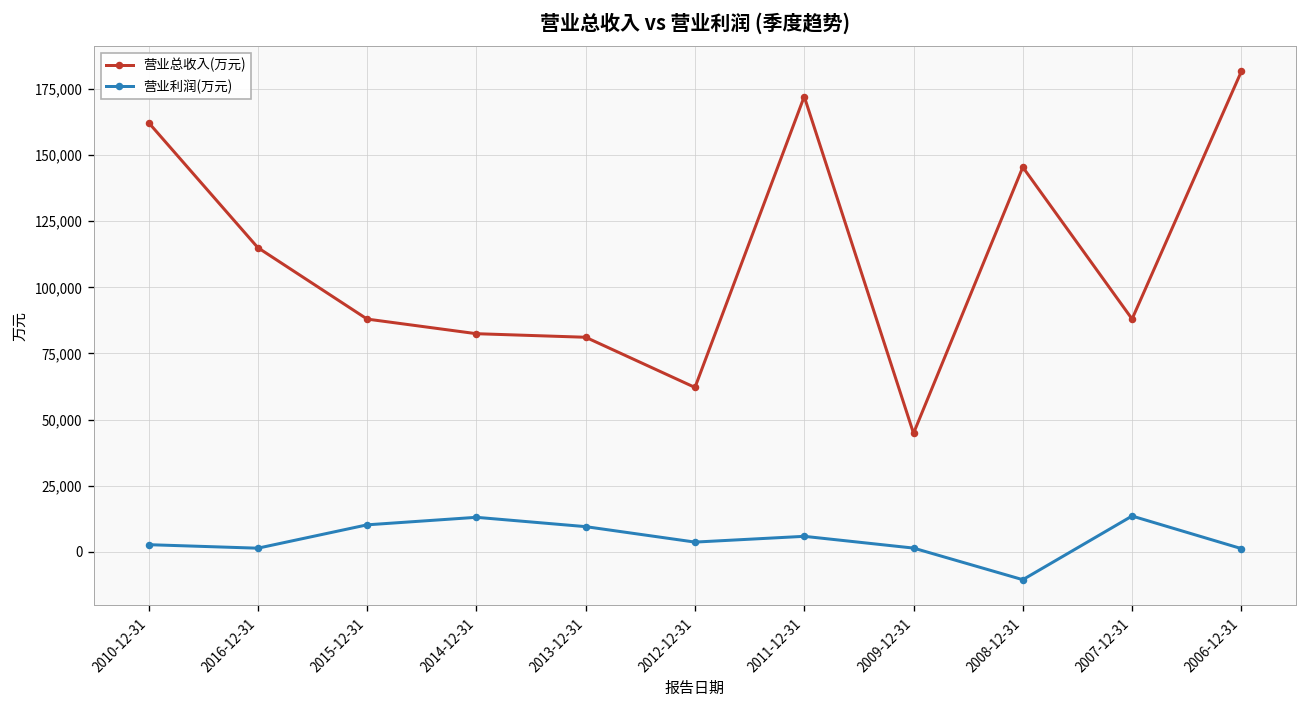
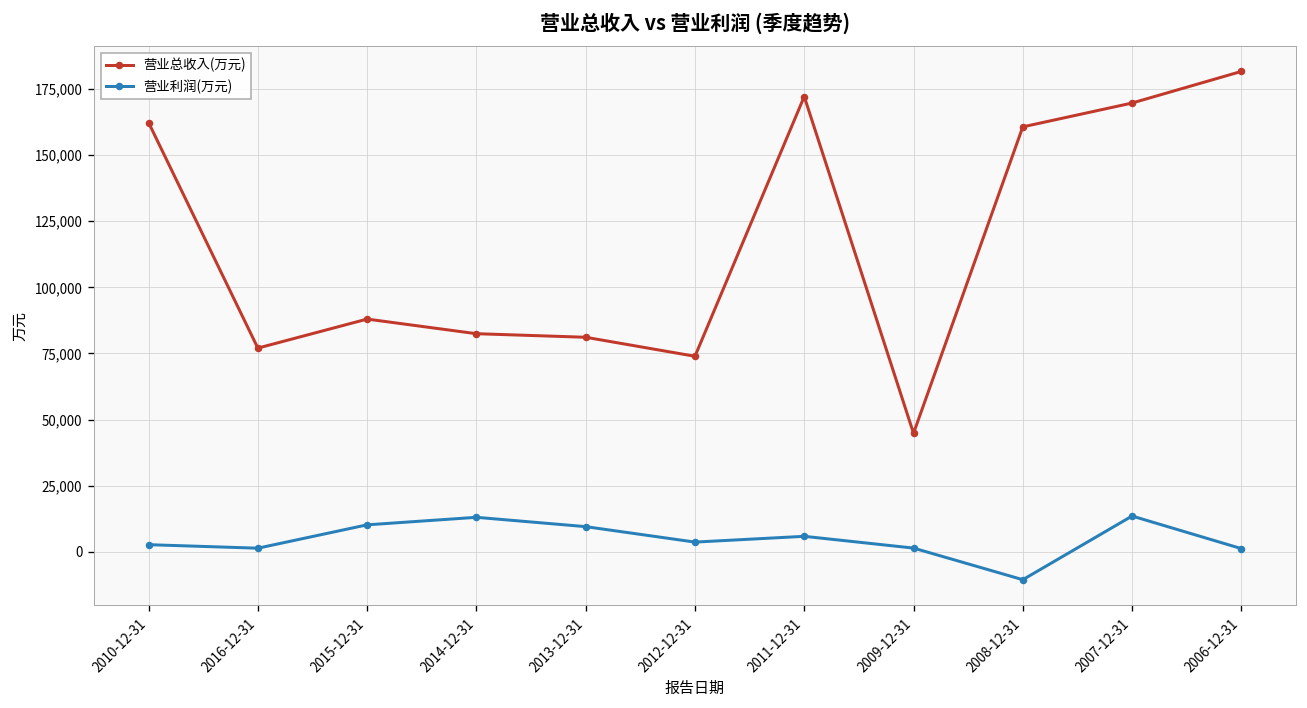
营业总收入(万元), 2016-12-31: 115,000 -> 77,000
营业总收入(万元), 2012-12-31: 62,000 -> 74,000
营业总收入(万元), 2008-12-31: 145,000 -> 161,000
营业总收入(万元), 2007-12-31: 88,000 -> 170,000
